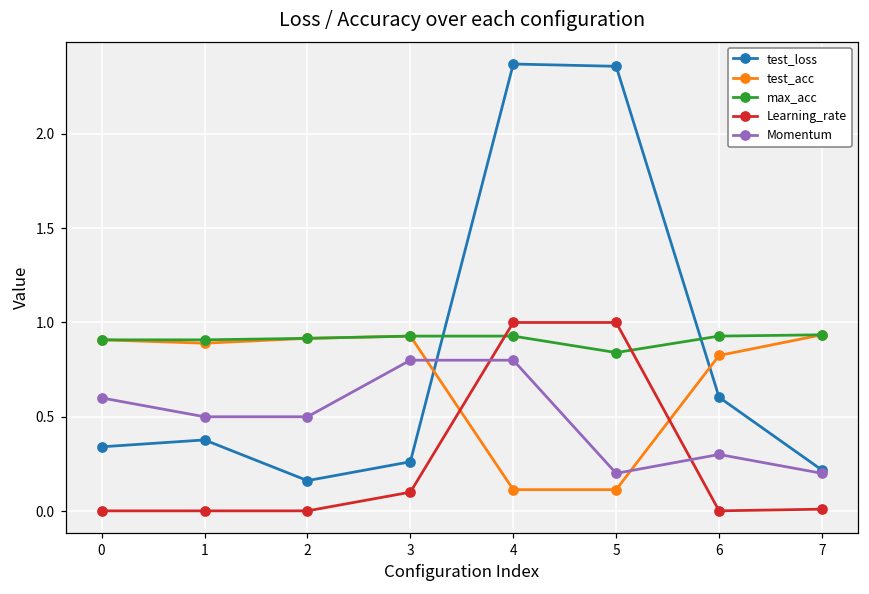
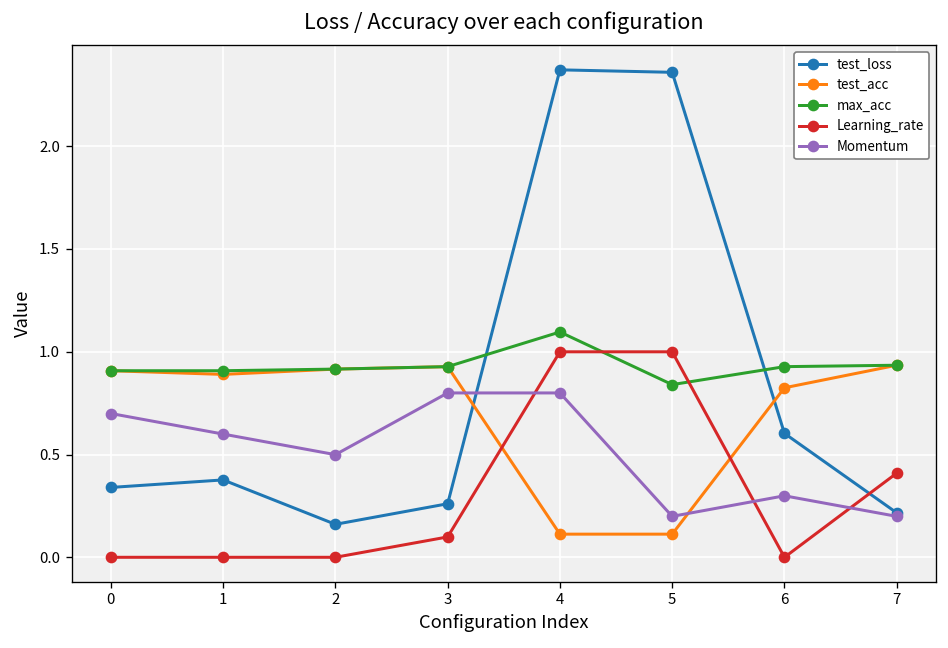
Momentum, 0: 0.6 -> 0.7
Momentum, 1: 0.5 -> 0.6
max_acc, 4: 0.93 -> 1.10
Learning_rate, 7: 0.01 -> 0.41
